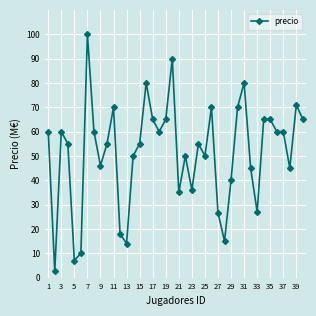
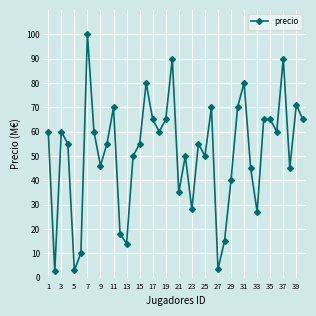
5: 7 -> 3
23: 36 -> 28
27: 27 -> 4
37: 60 -> 90
